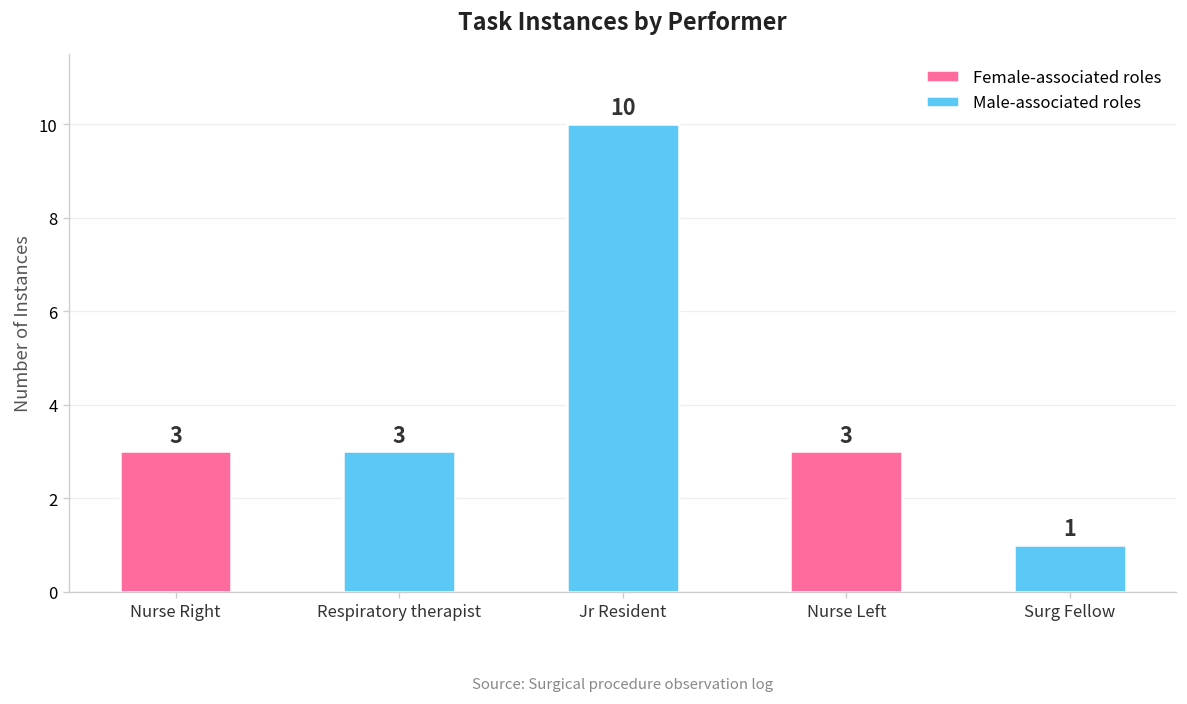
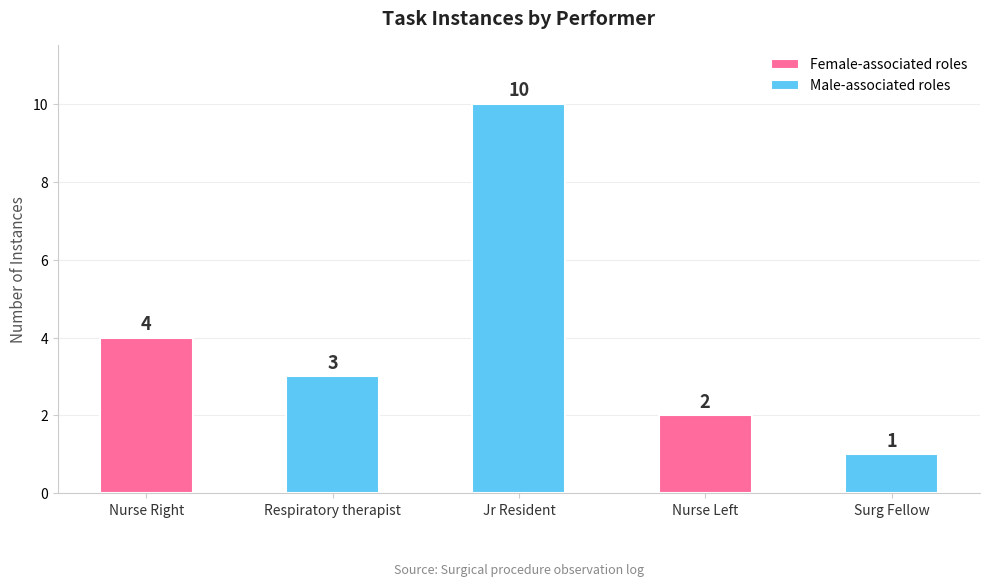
Nurse Right: 3 -> 4
Nurse Left: 3 -> 2
